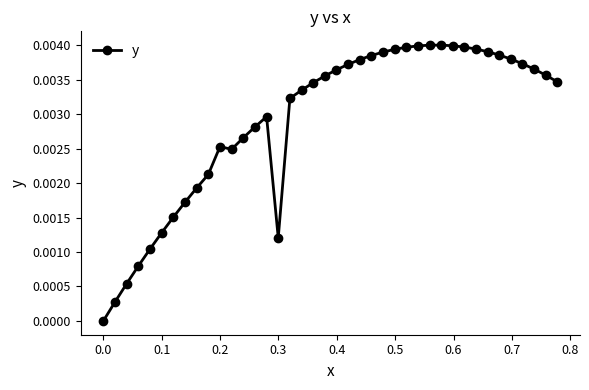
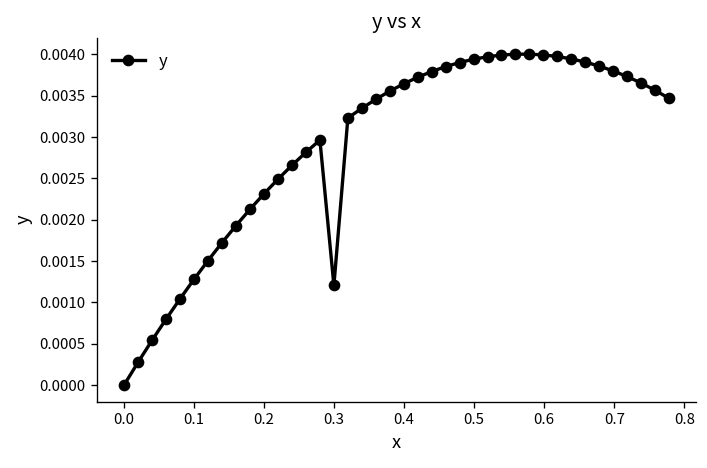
0.2: 0.0025 -> 0.0023
